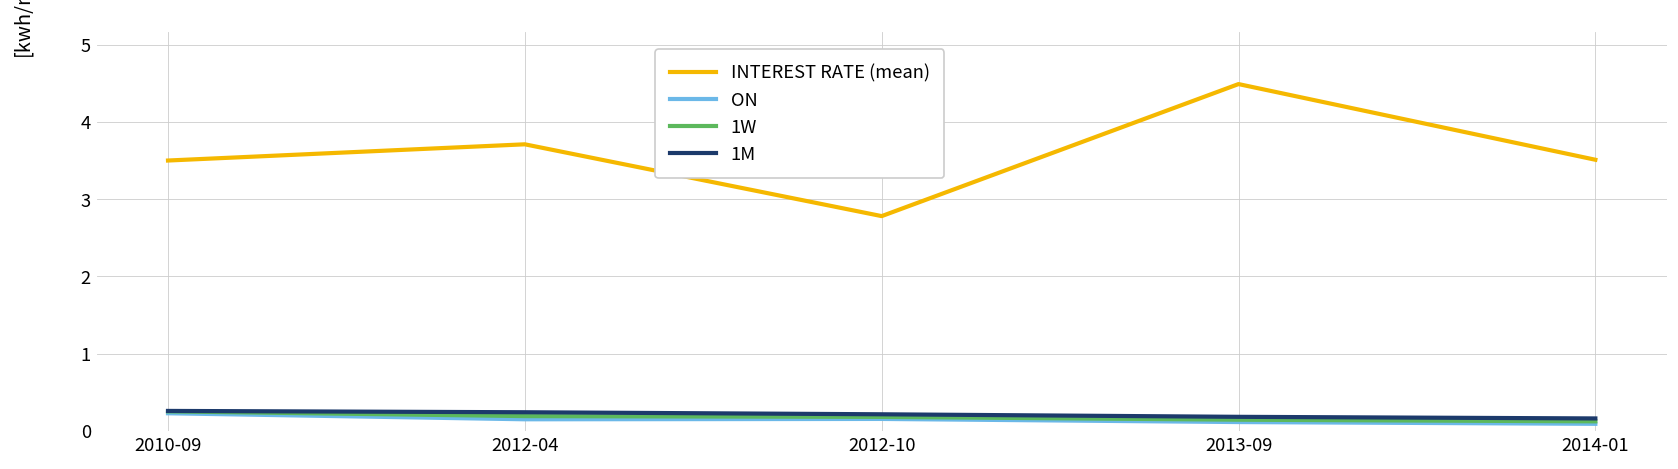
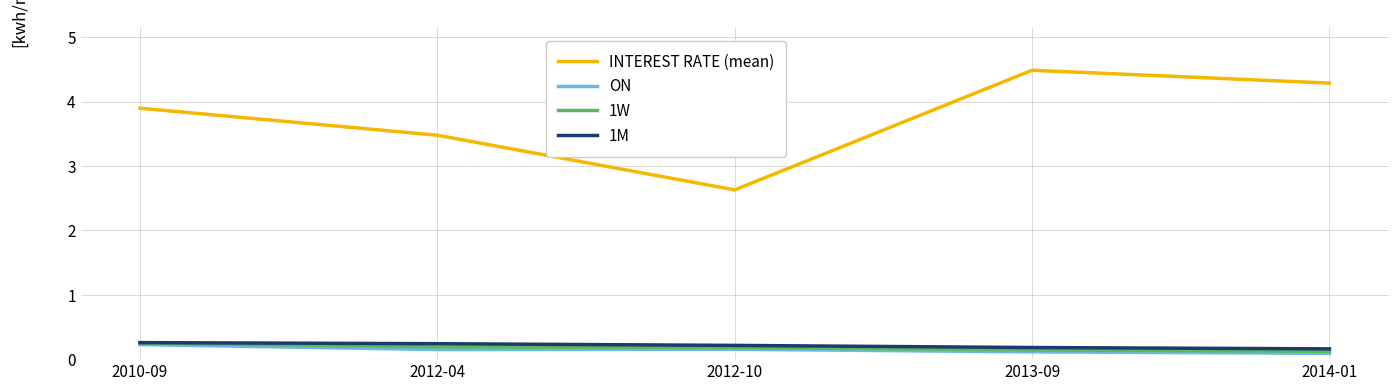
INTEREST RATE (mean), 2010-09: 3.5 -> 3.9
INTEREST RATE (mean), 2012-04: 3.7 -> 3.5
INTEREST RATE (mean), 2012-10: 2.8 -> 2.6
INTEREST RATE (mean), 2014-01: 3.5 -> 4.3
